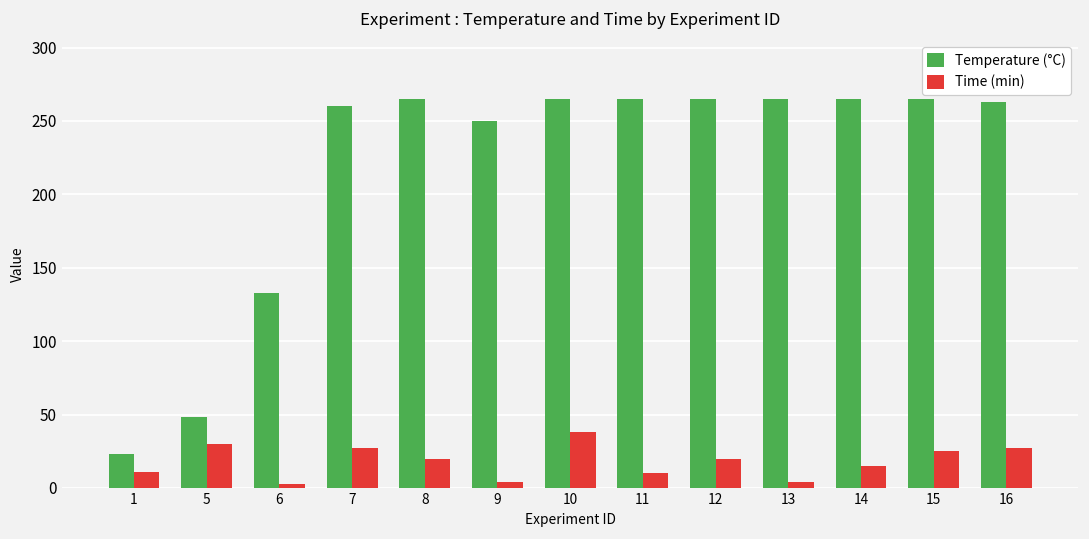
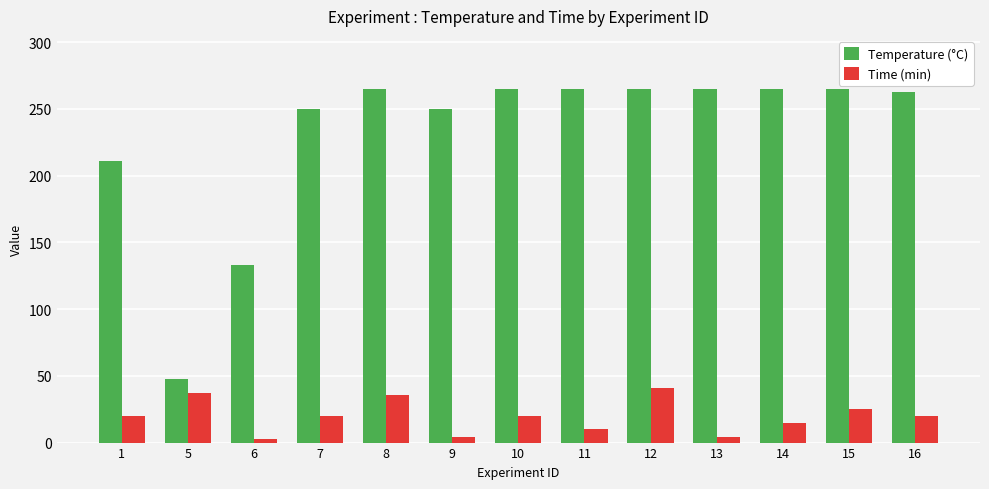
Temperature (°C), 1: 23 -> 211
Time (min), 1: 11 -> 20
Time (min), 5: 30 -> 37
Temperature (°C), 7: 260 -> 250
Time (min), 7: 27 -> 20
Time (min), 8: 20 -> 36
Time (min), 10: 38 -> 20
Time (min), 12: 20 -> 41
Time (min), 16: 27 -> 20
